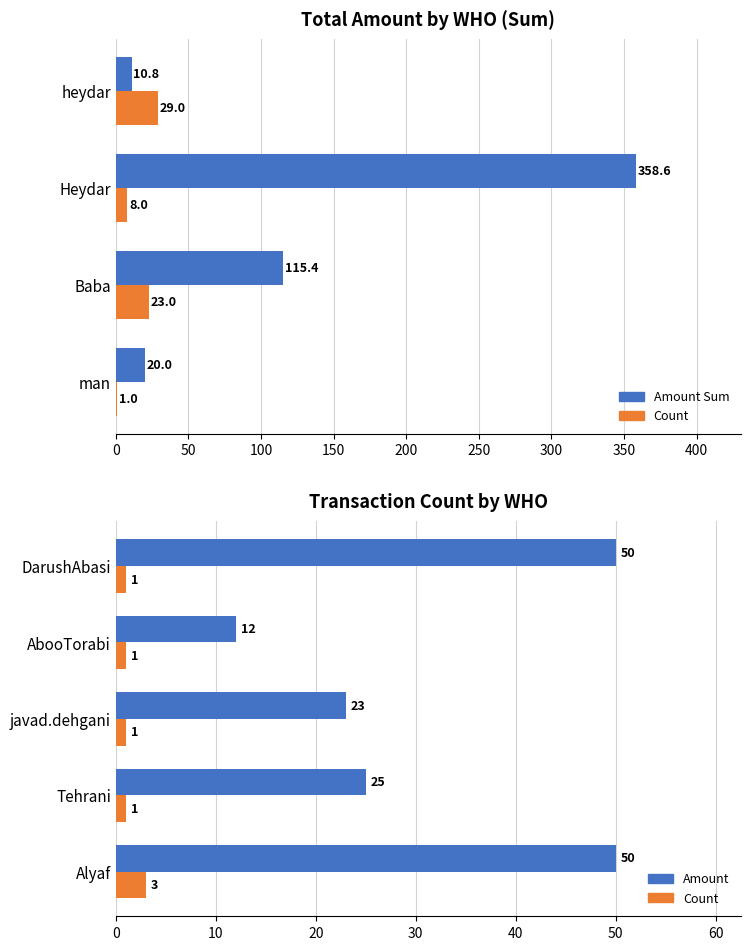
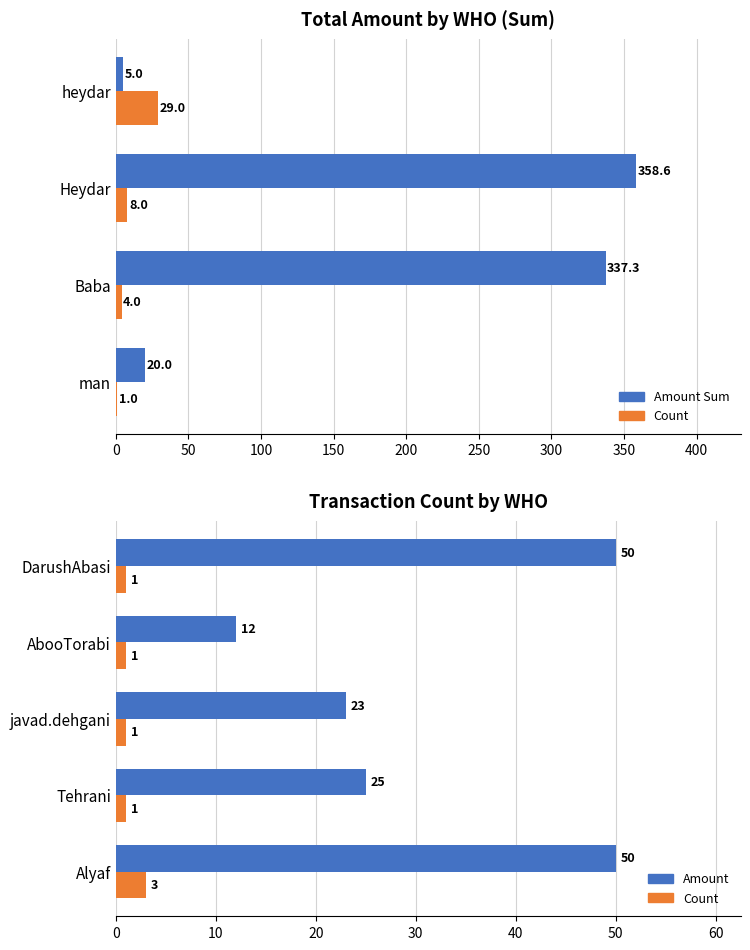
Total Amount by WHO (Sum), Amount Sum, heydar: 10.8 -> 5.0
Total Amount by WHO (Sum), Amount Sum, Baba: 115.4 -> 337.3
Total Amount by WHO (Sum), Count, Baba: 23.0 -> 4.0
